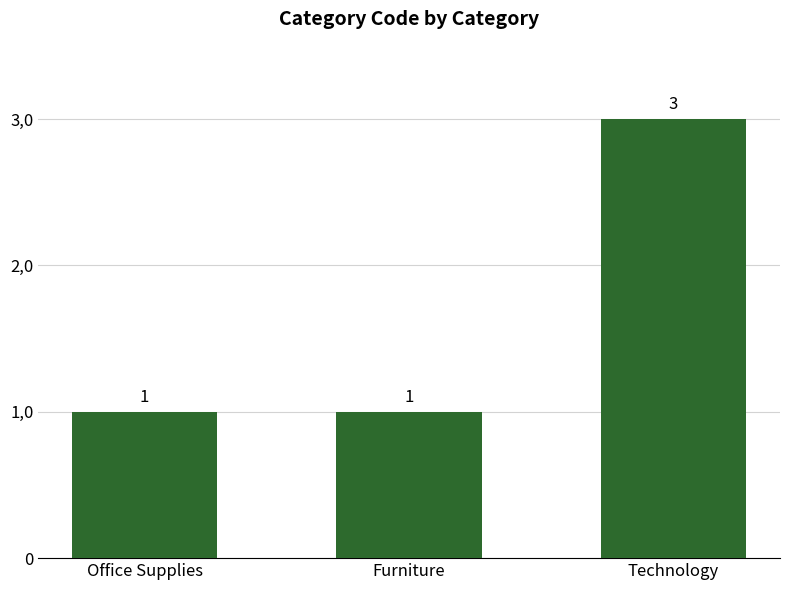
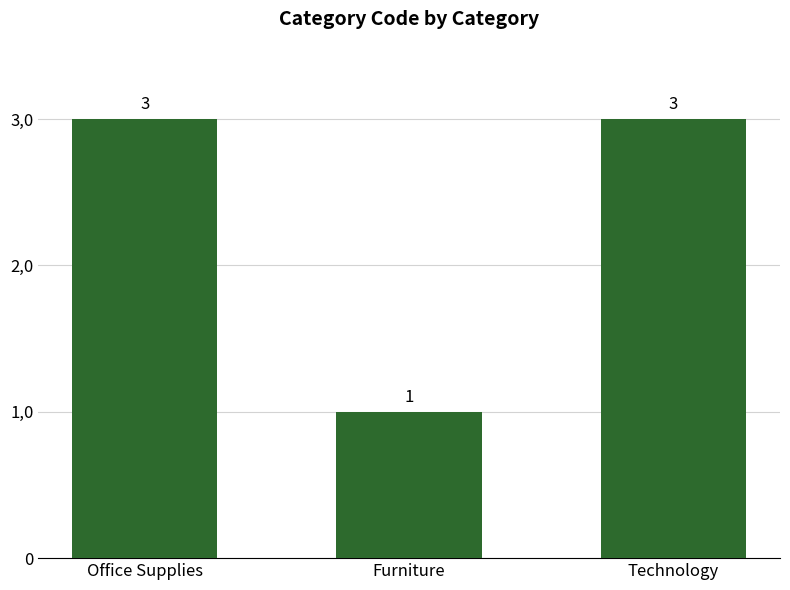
Office Supplies: 1 -> 3
